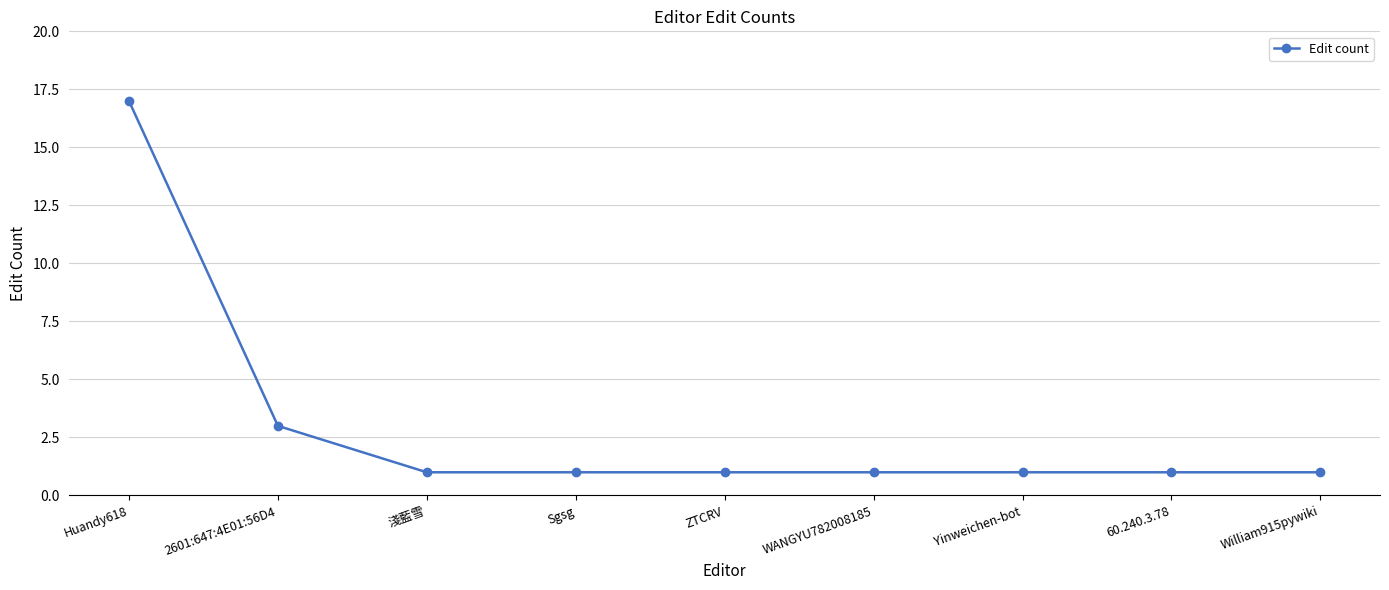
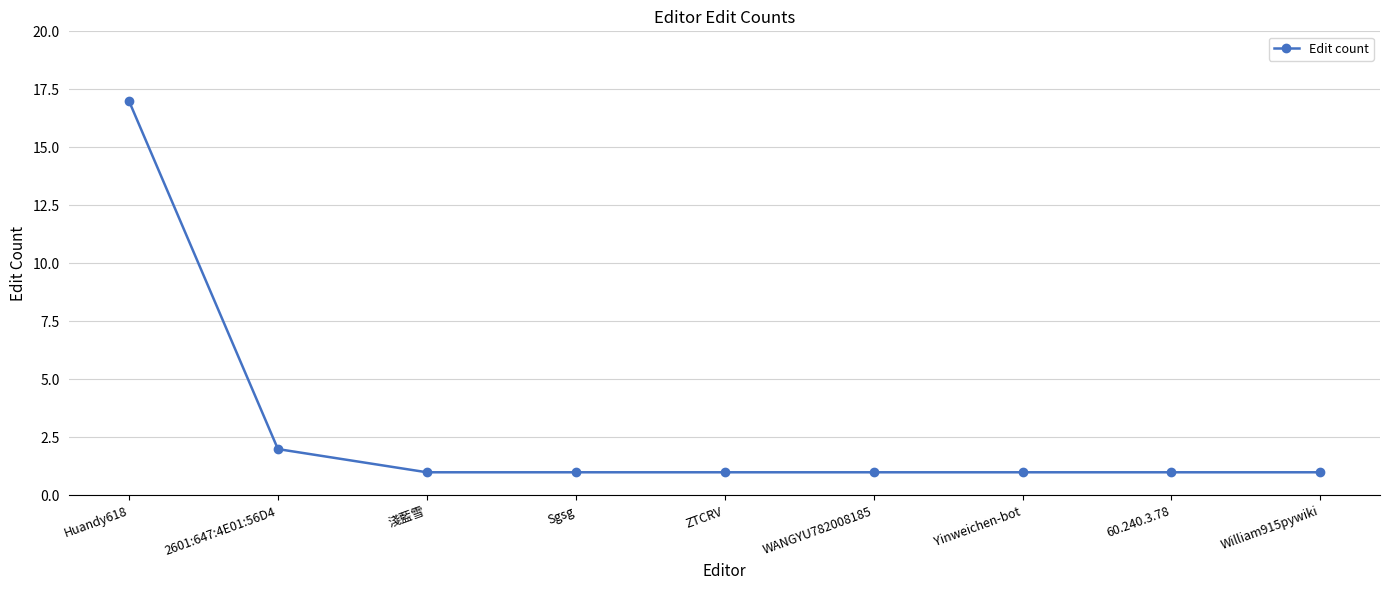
2601:647:4E01:56D4: 3 -> 2
